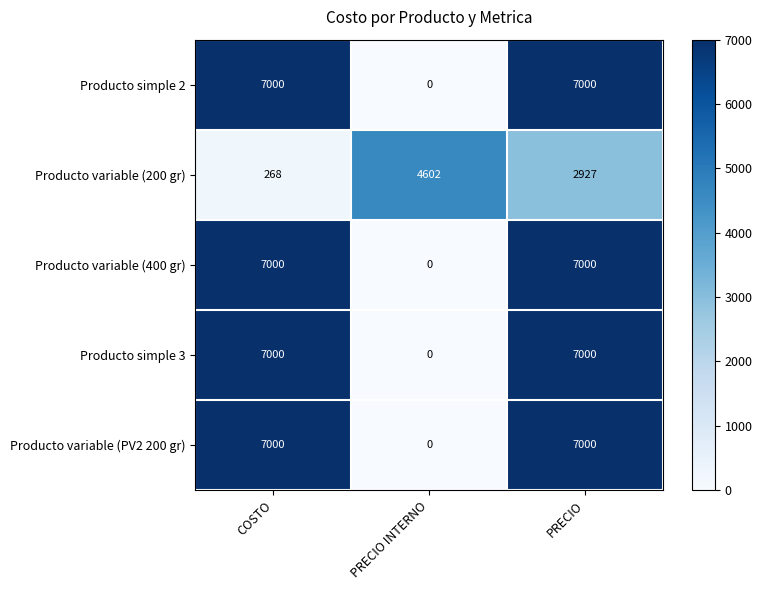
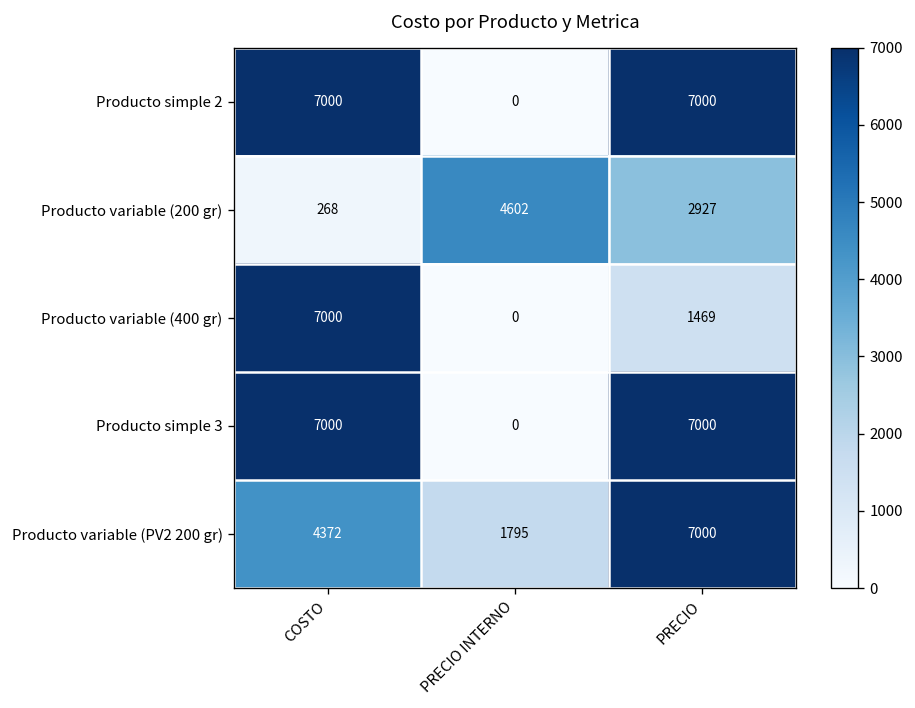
Producto variable (400 gr), PRECIO: 7000 -> 1469
Producto variable (PV2 200 gr), COSTO: 7000 -> 4372
Producto variable (PV2 200 gr), PRECIO INTERNO: 0 -> 1795
